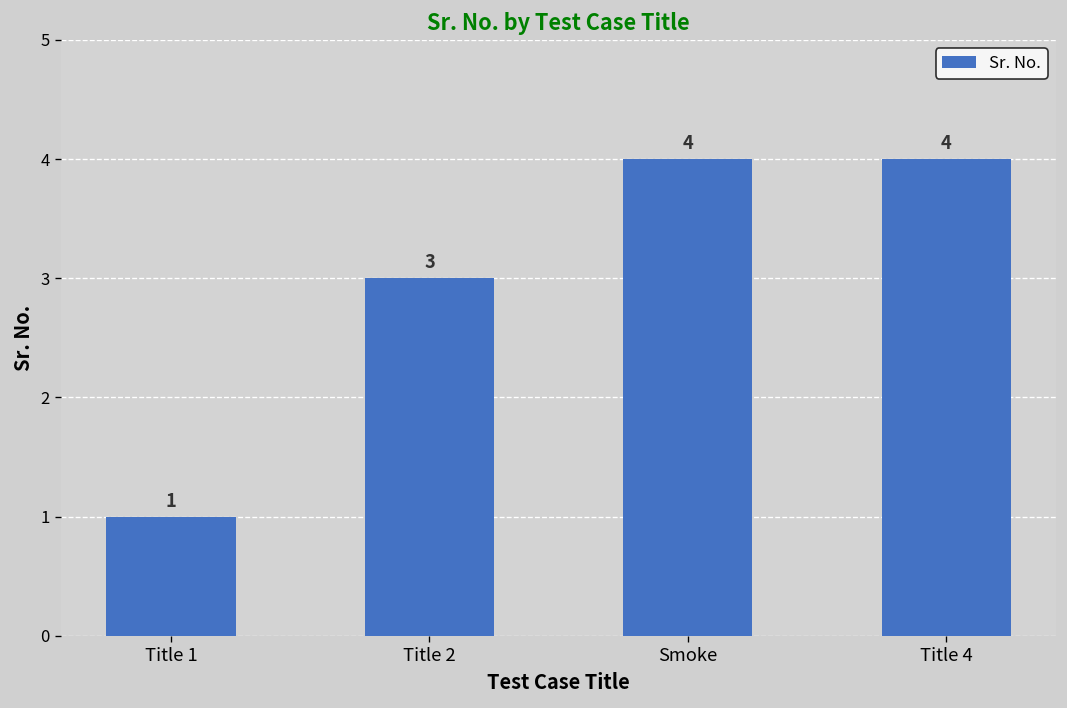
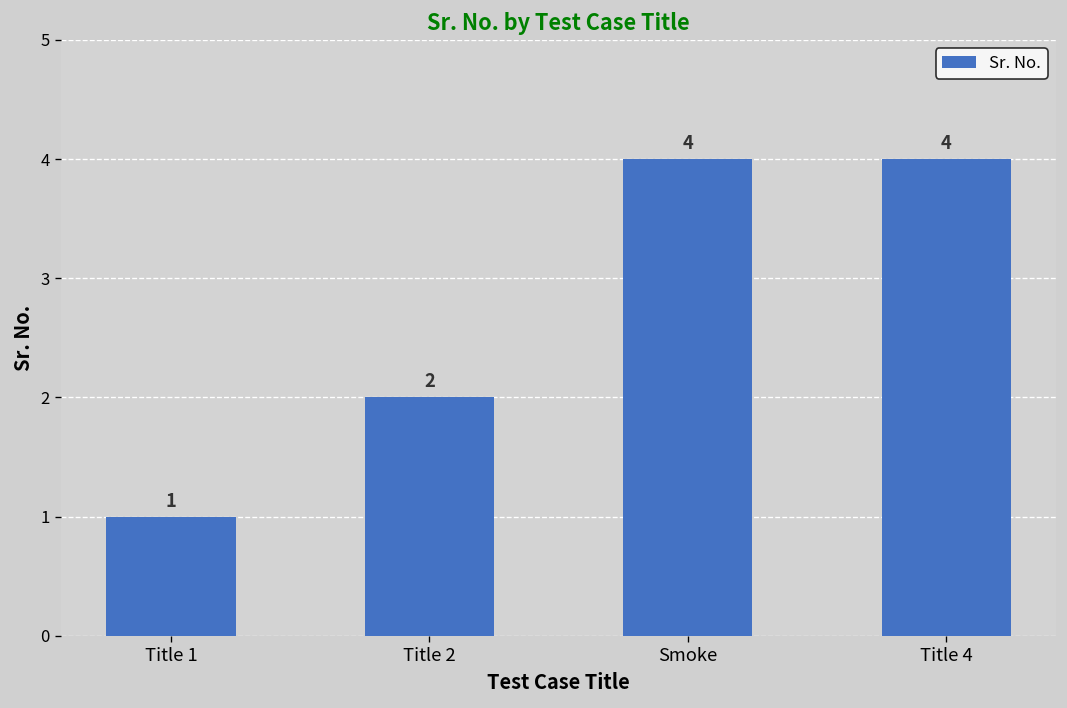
Title 2: 3 -> 2
